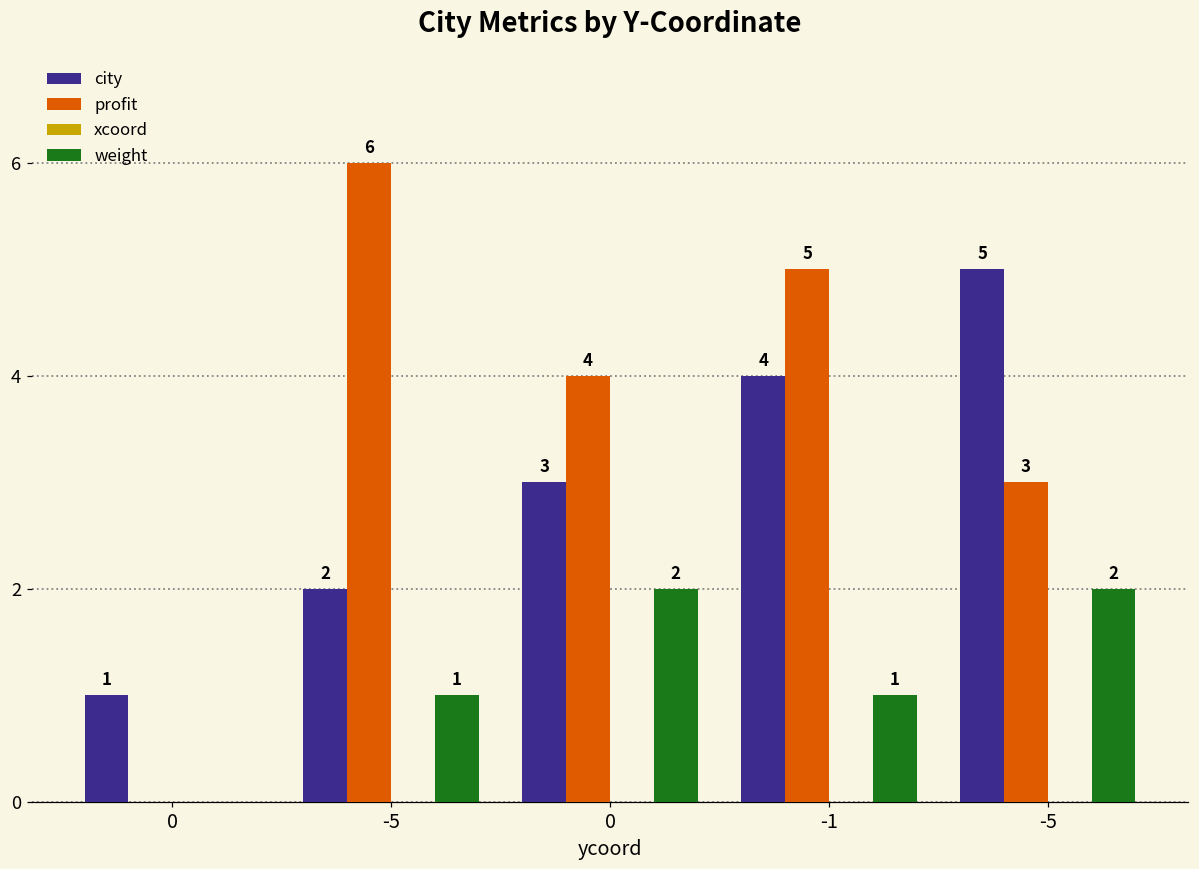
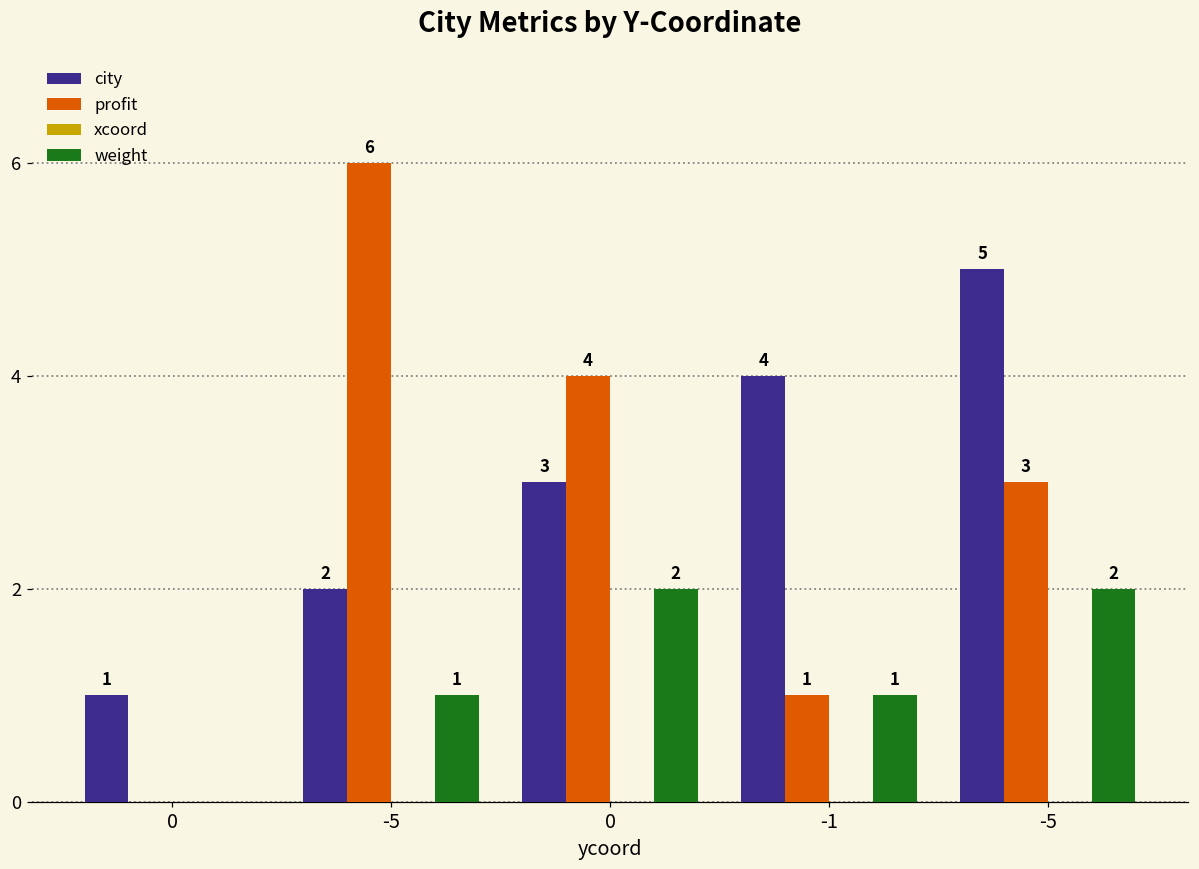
profit, -1: 5 -> 1
